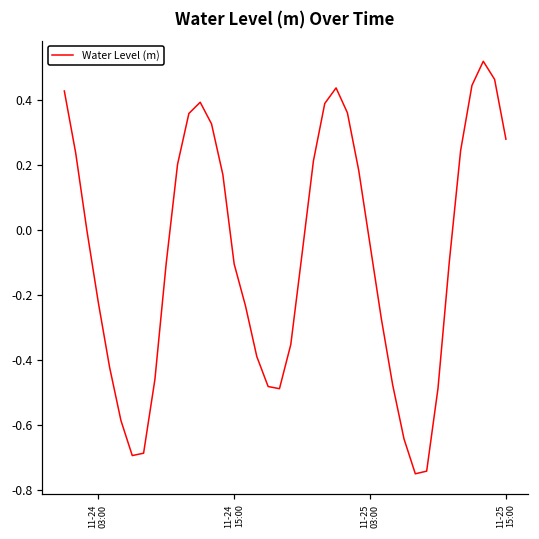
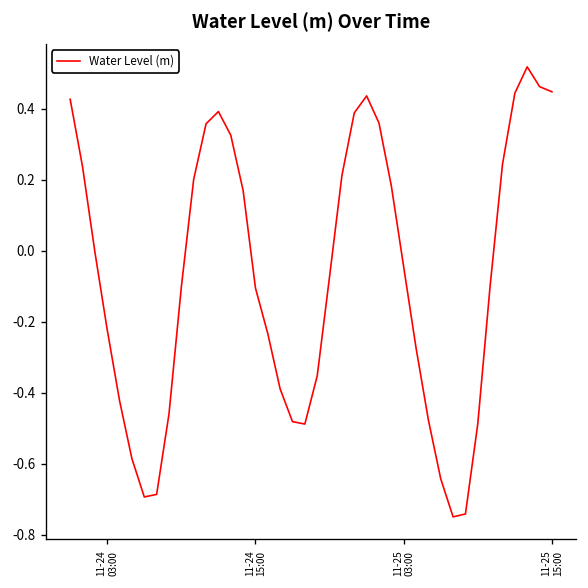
11-25 15:00: 0.28 -> 0.45
